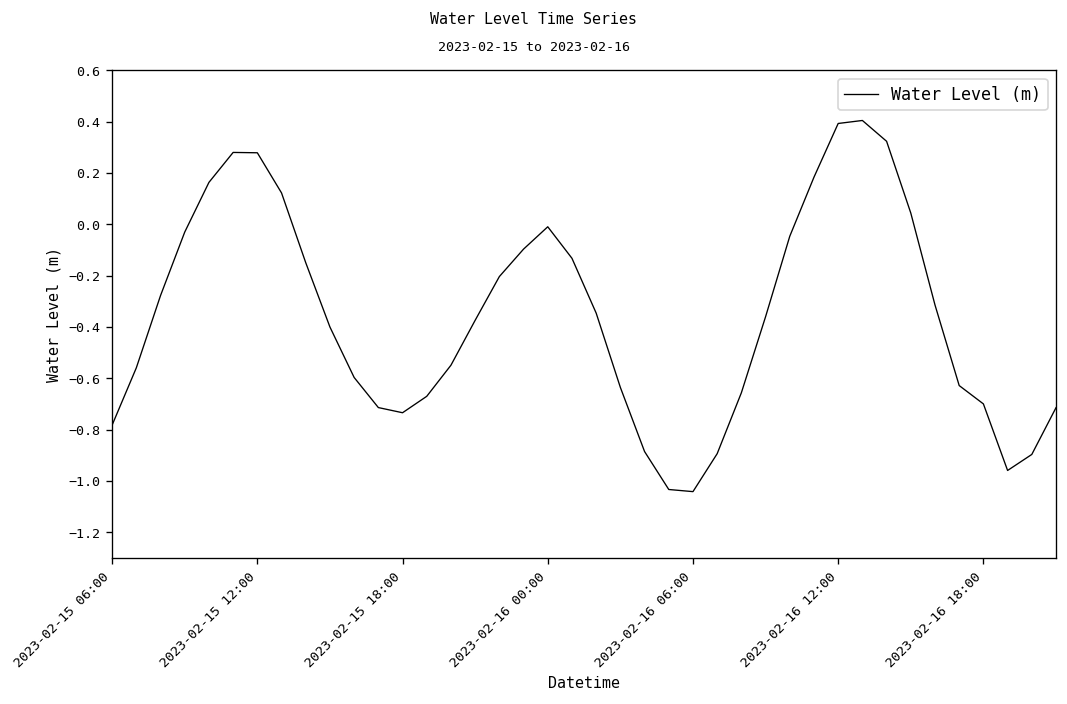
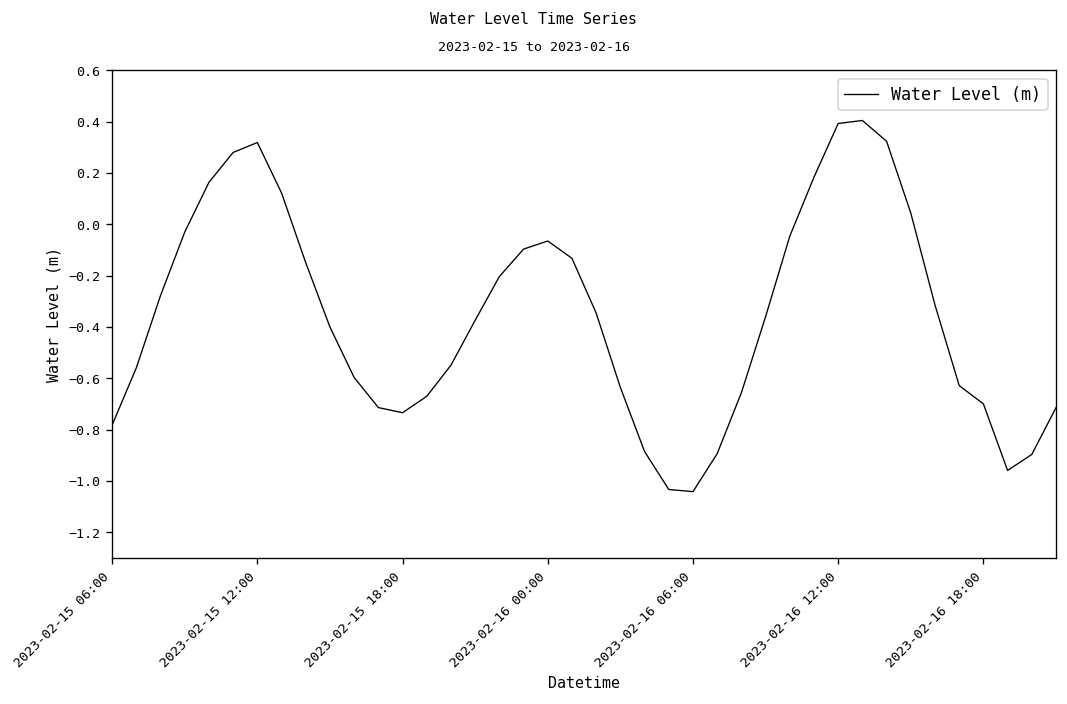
2023-02-15 12:00: 0.28 -> 0.32
2023-02-16 00:00: -0.01 -> -0.06
